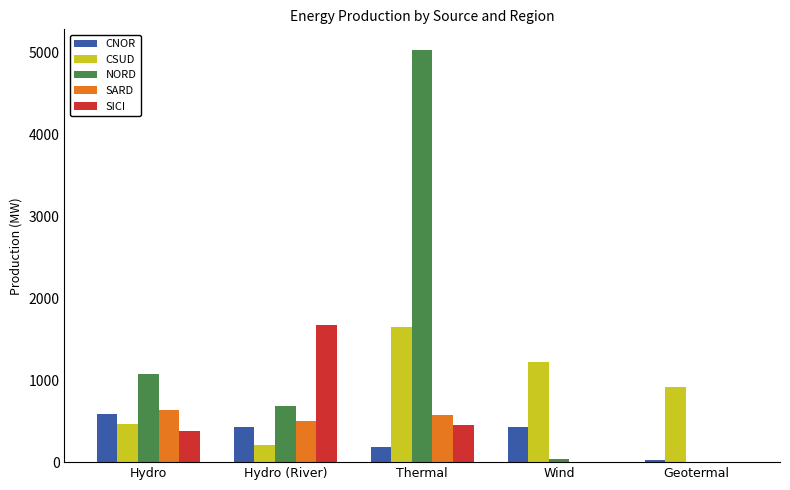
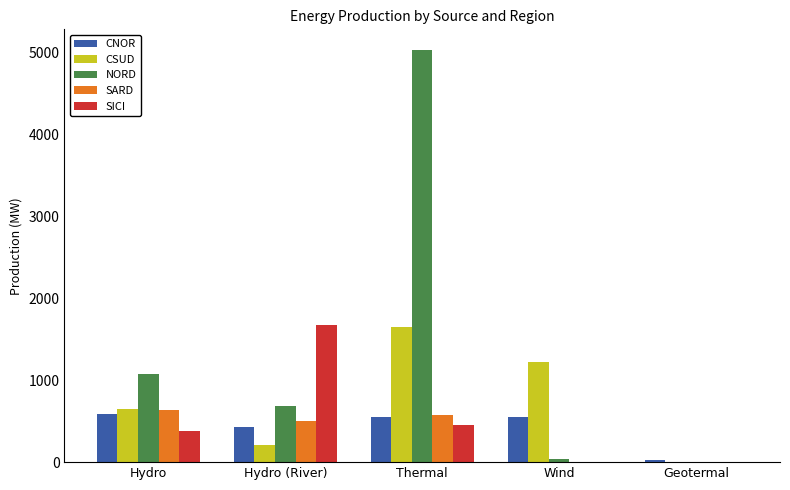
CSUD, Hydro: 500 -> 600
CNOR, Thermal: 200 -> 500
CNOR, Wind: 400 -> 600
CSUD, Geotermal: 900 -> 0
